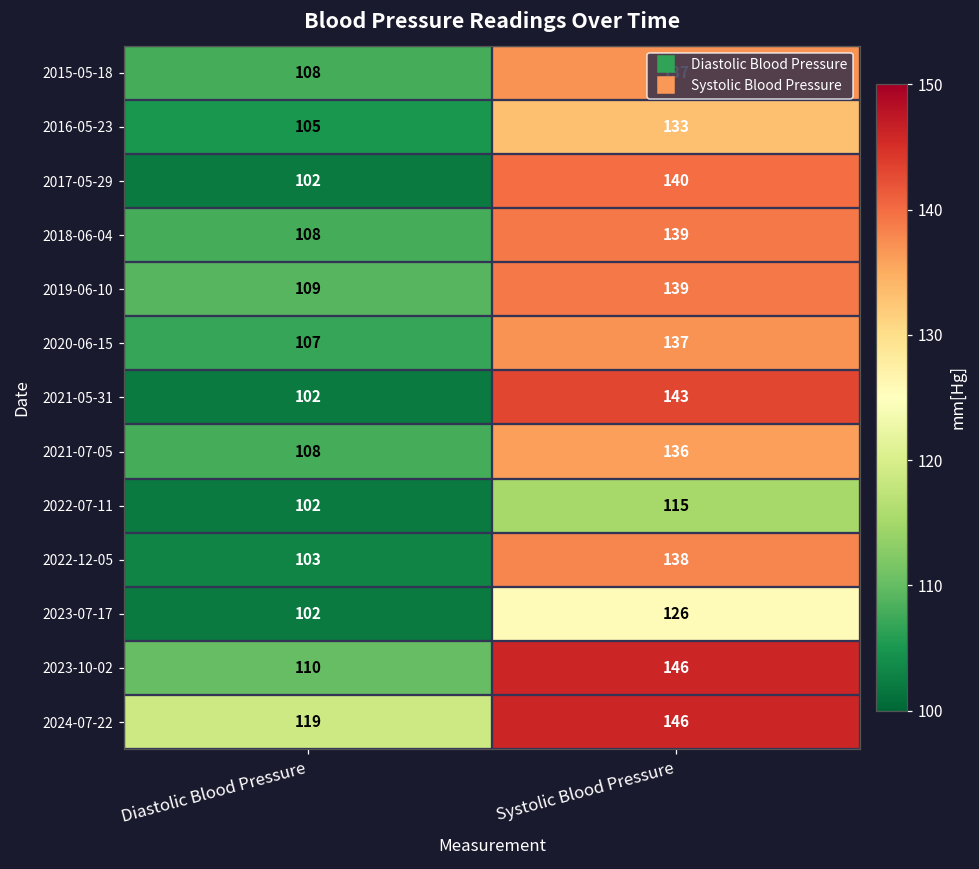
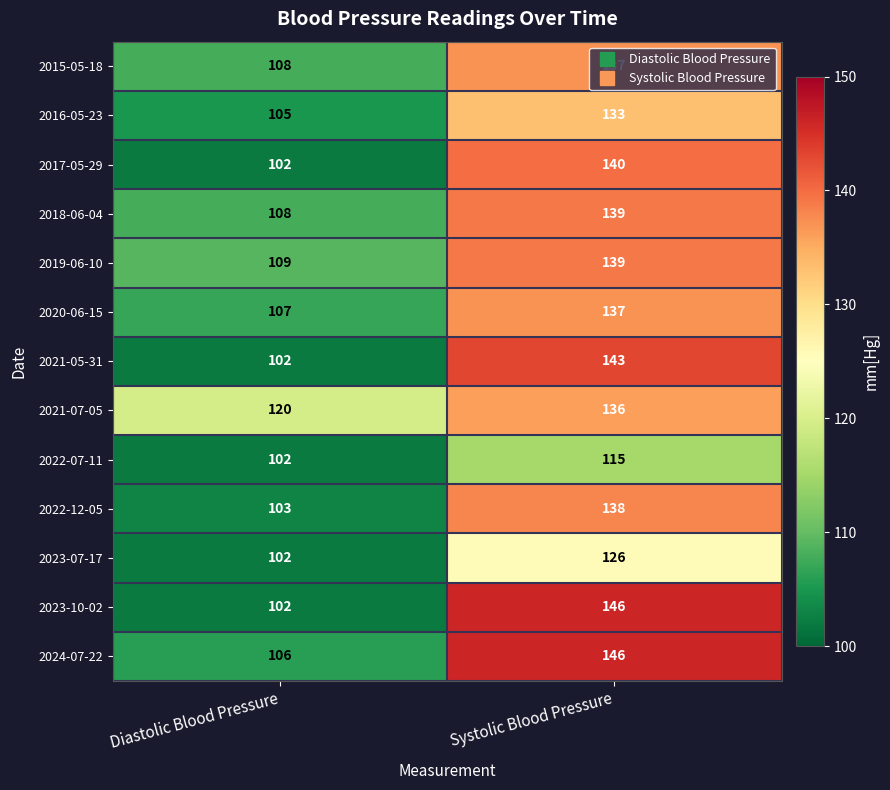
2021-07-05, Diastolic Blood Pressure: 108 -> 120
2023-10-02, Diastolic Blood Pressure: 110 -> 102
2024-07-22, Diastolic Blood Pressure: 119 -> 106
